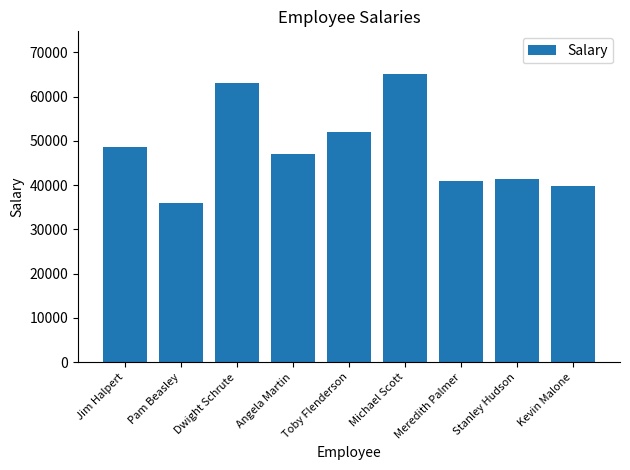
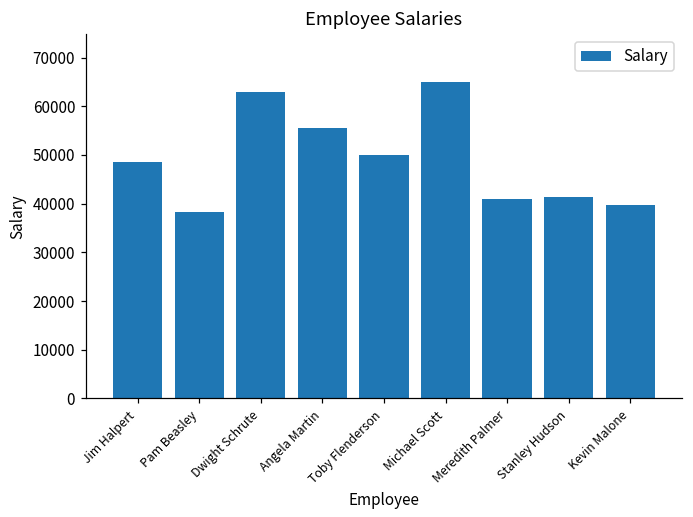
Pam Beasley: 36000 -> 38000
Angela Martin: 47000 -> 56000
Toby Flenderson: 52000 -> 50000
